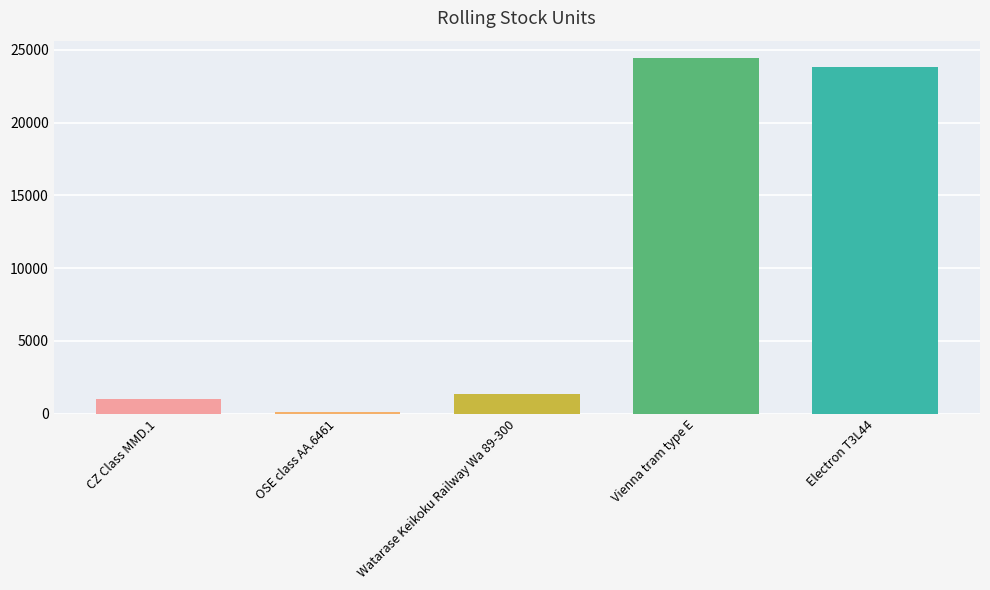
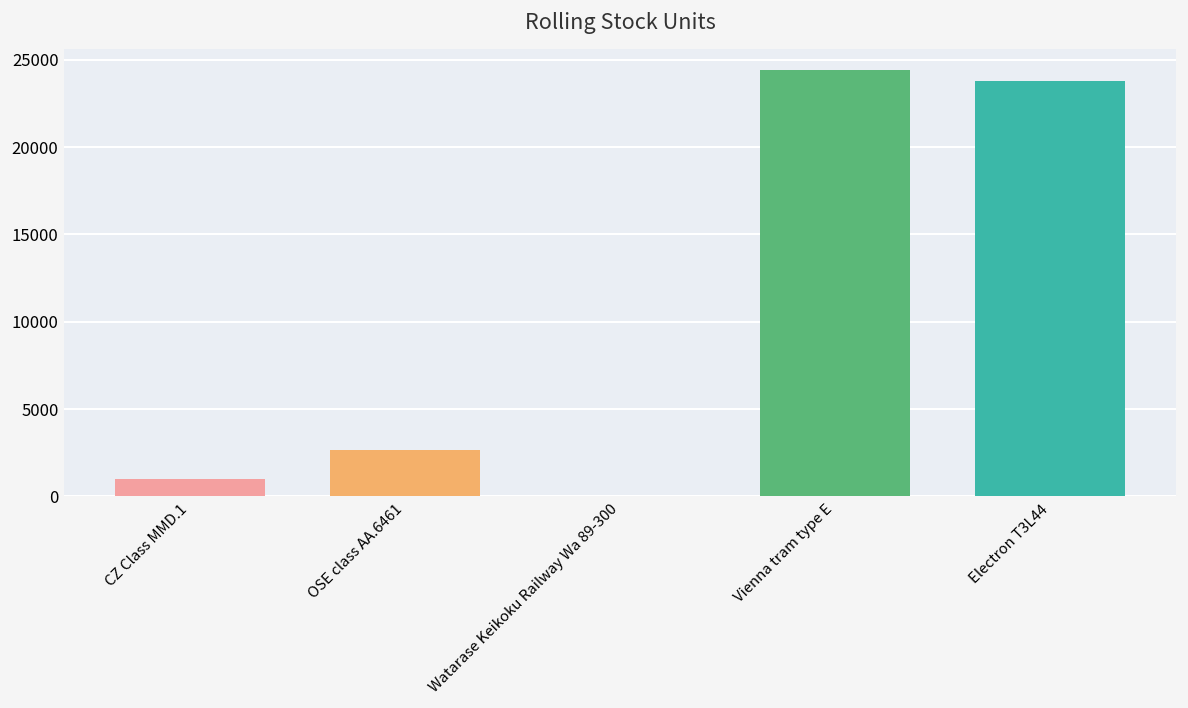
OSE class AA.6461: 100 -> 2700
Watarase Keikoku Railway Wa 89-300: 1400 -> 0
